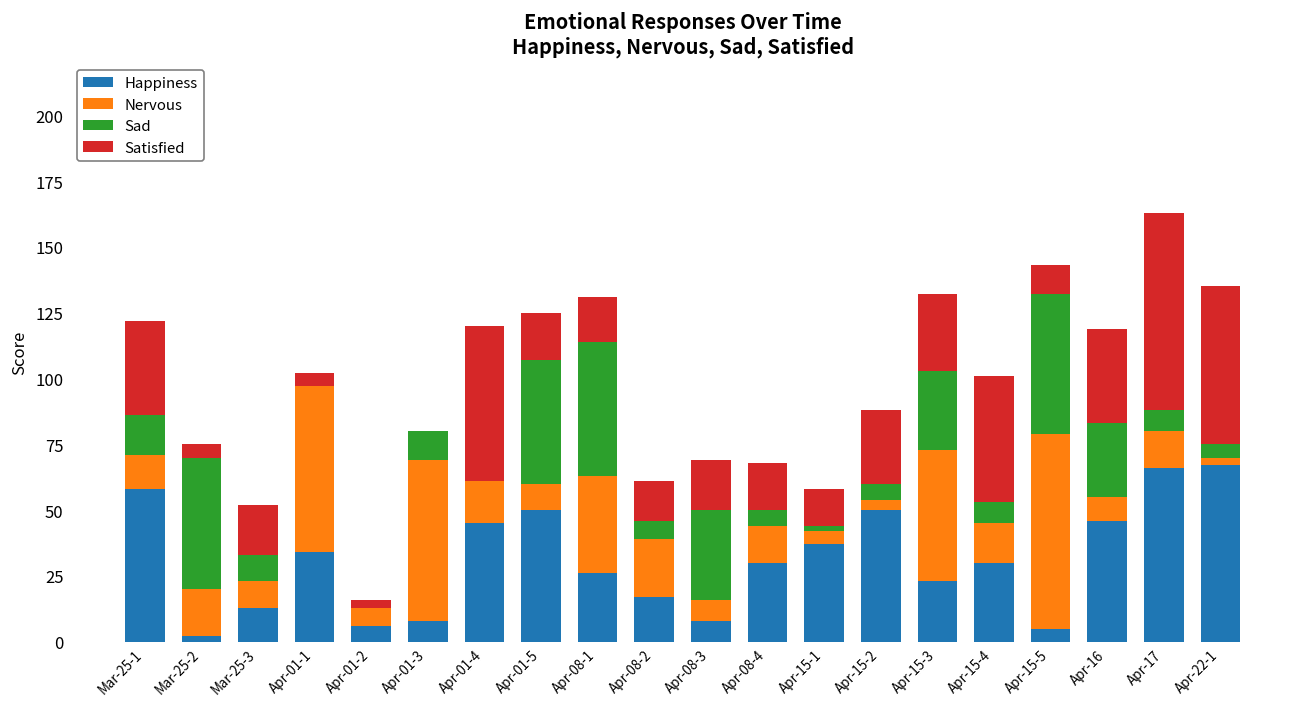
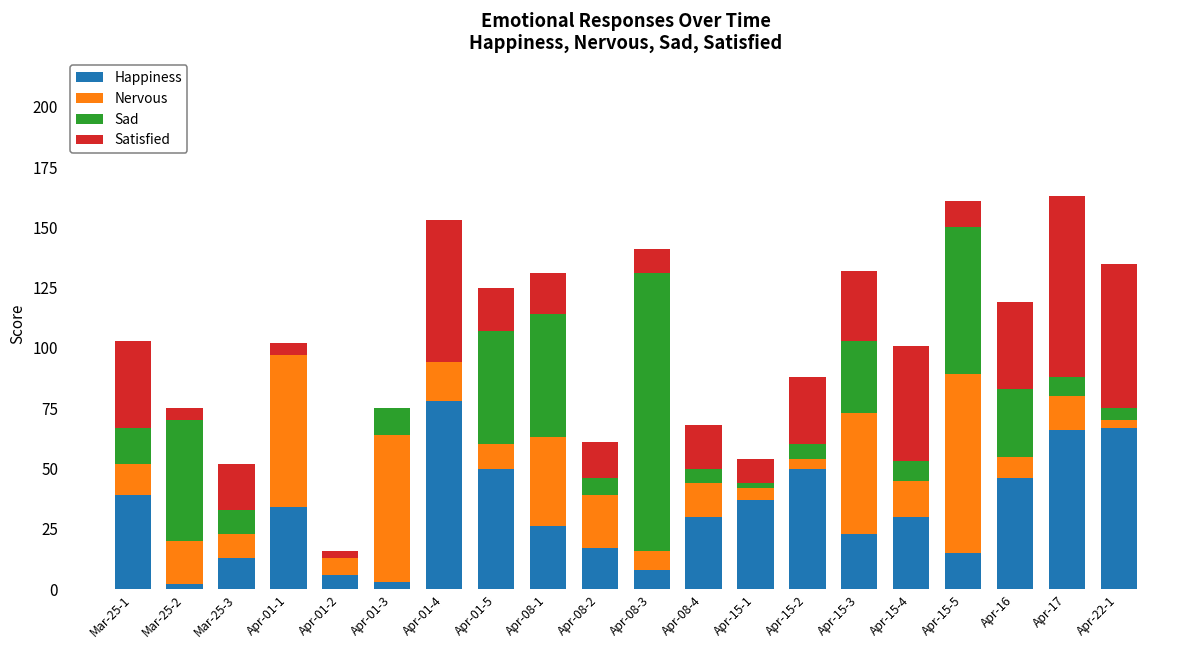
Happiness, Mar-25-1: 58 -> 39
Happiness, Apr-01-3: 8 -> 3
Happiness, Apr-01-4: 45 -> 78
Sad, Apr-08-3: 34 -> 115
Satisfied, Apr-08-3: 19 -> 10
Satisfied, Apr-15-1: 14 -> 10
Happiness, Apr-15-5: 5 -> 15
Sad, Apr-15-5: 53 -> 61
